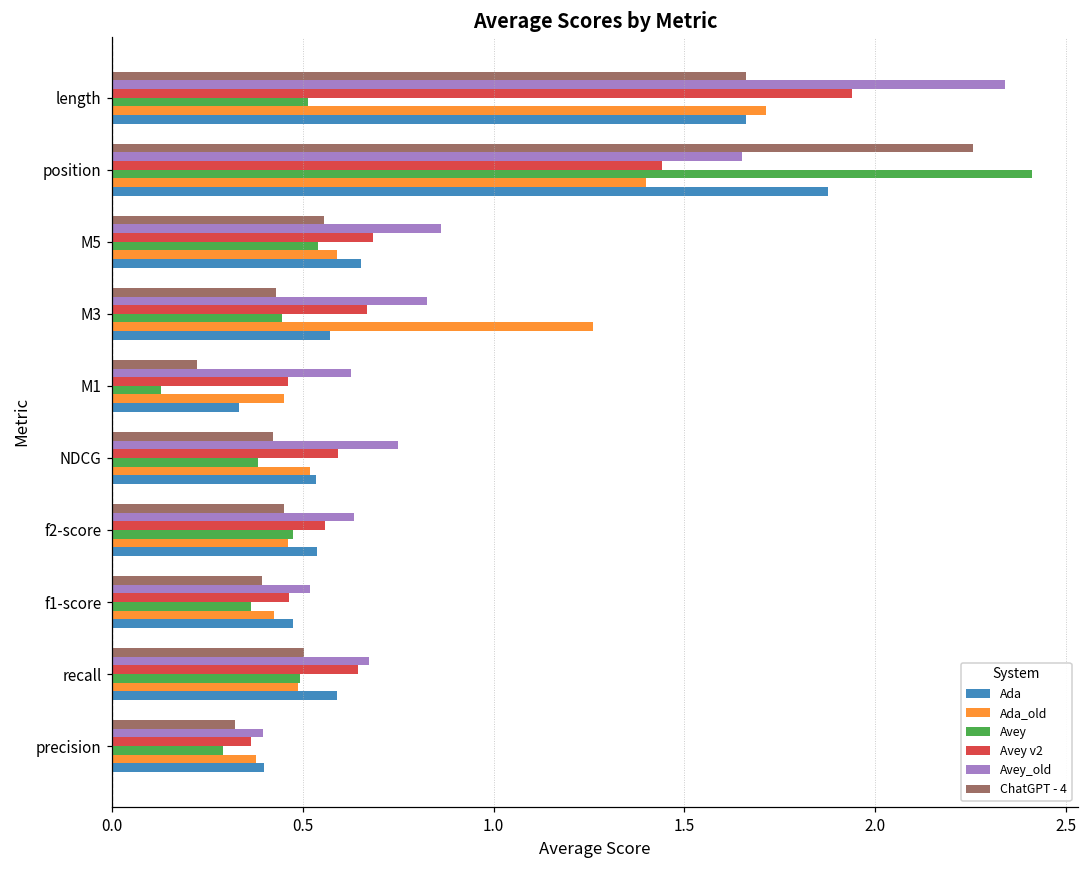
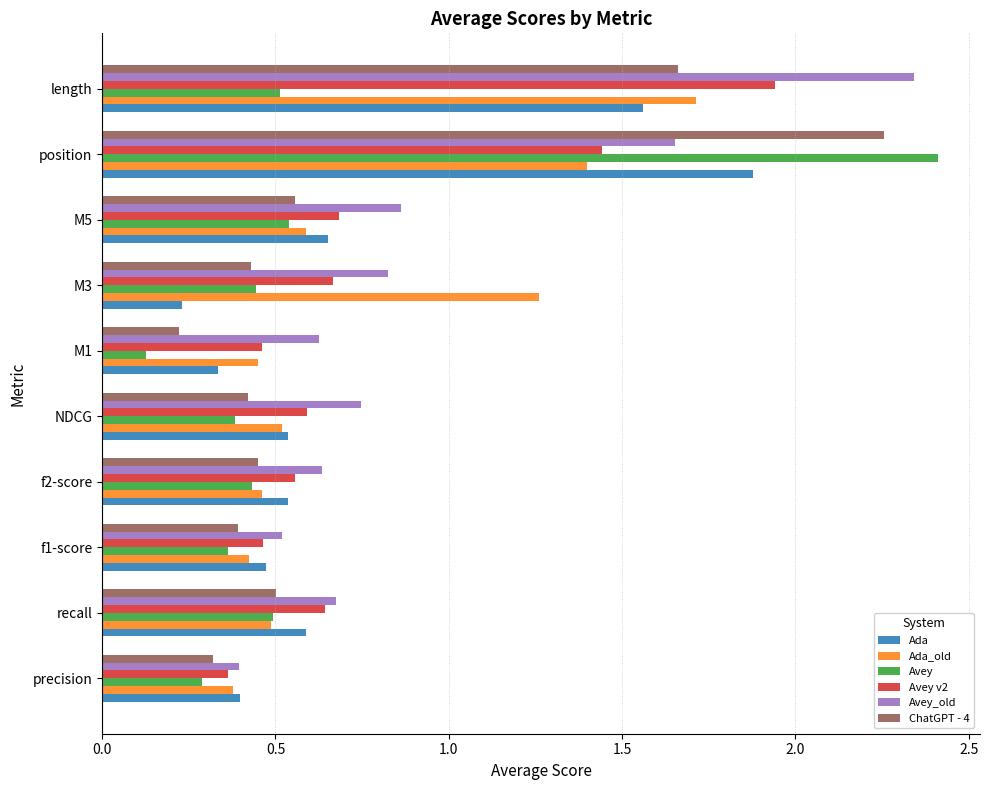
Ada, length: 1.66 -> 1.56
Ada, M3: 0.57 -> 0.23
Avey, f2-score: 0.47 -> 0.43
